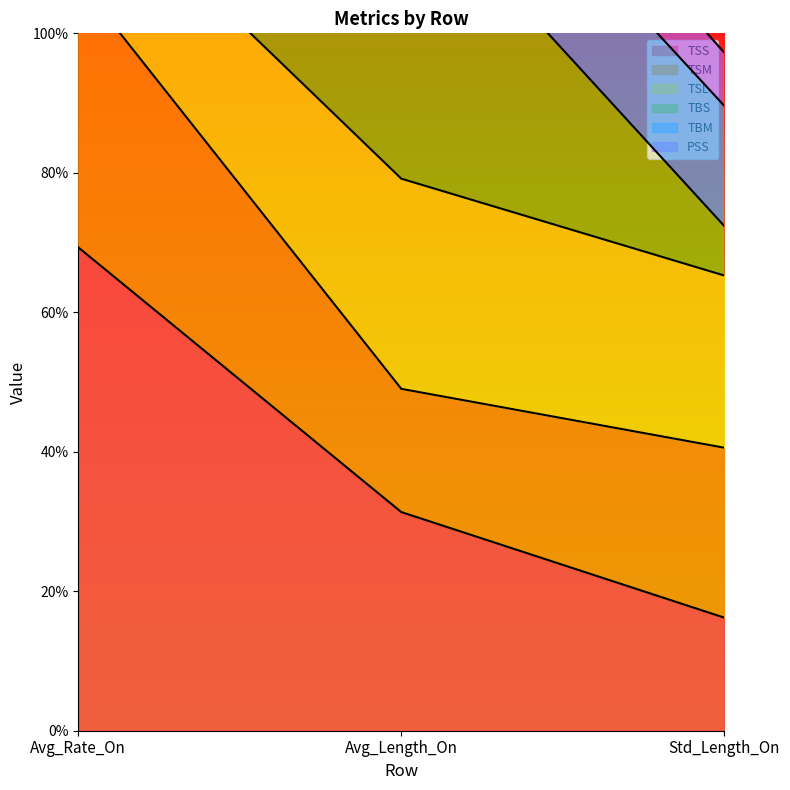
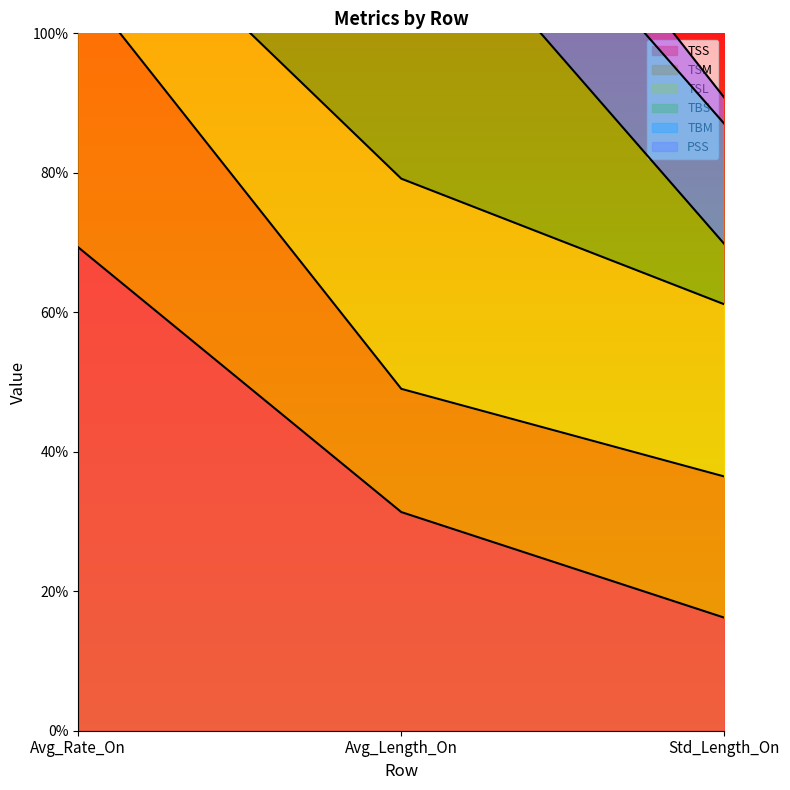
TSM, Std_Length_On: 24% -> 20%
TBS, Std_Length_On: 7% -> 9%
PSS, Std_Length_On: 8% -> 4%
